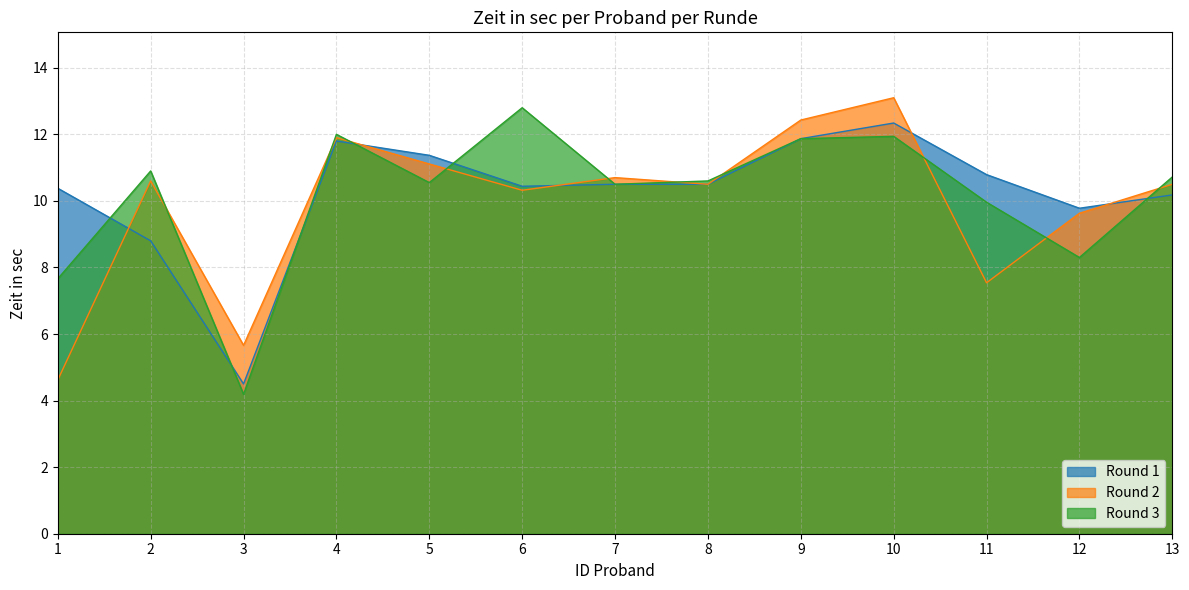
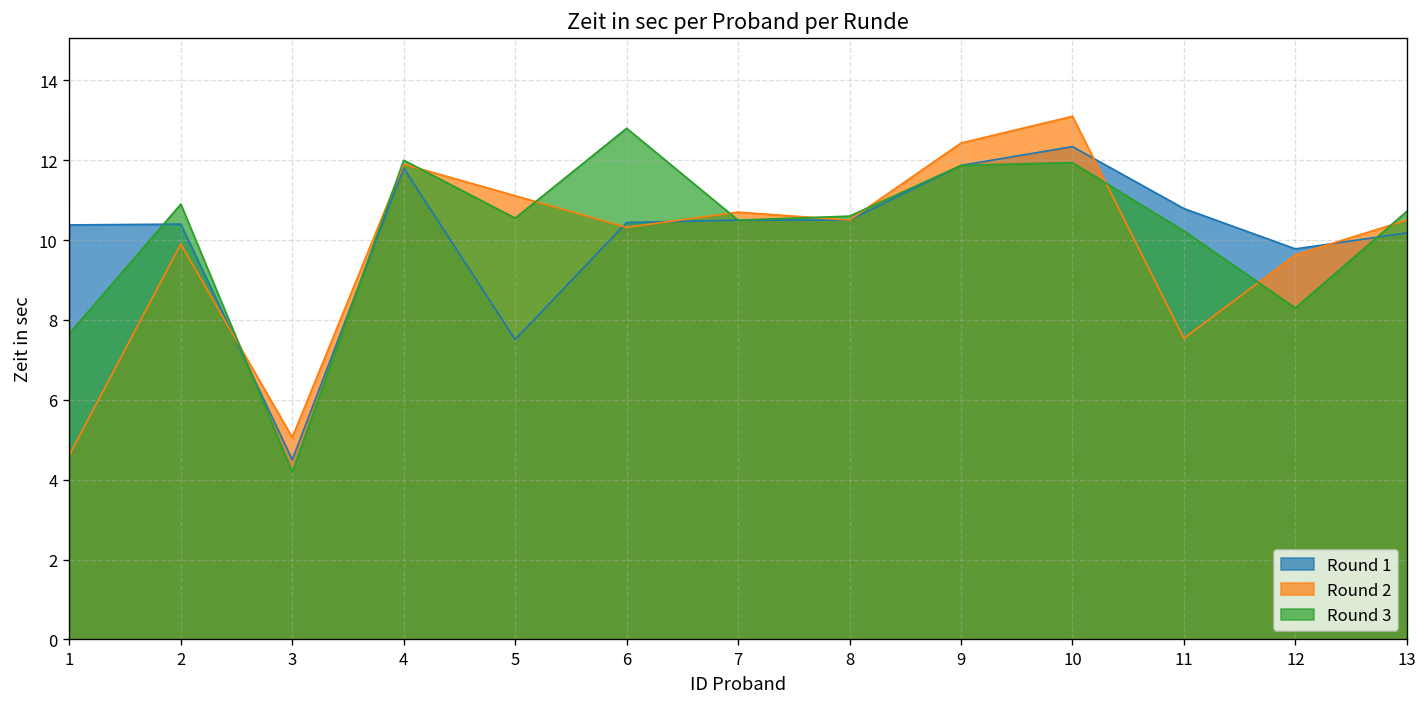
Round 1, 2: 8.8 -> 10.4
Round 2, 2: 10.6 -> 9.9
Round 2, 3: 5.7 -> 5.1
Round 1, 5: 11.4 -> 7.5
Round 3, 11: 10.0 -> 10.2
